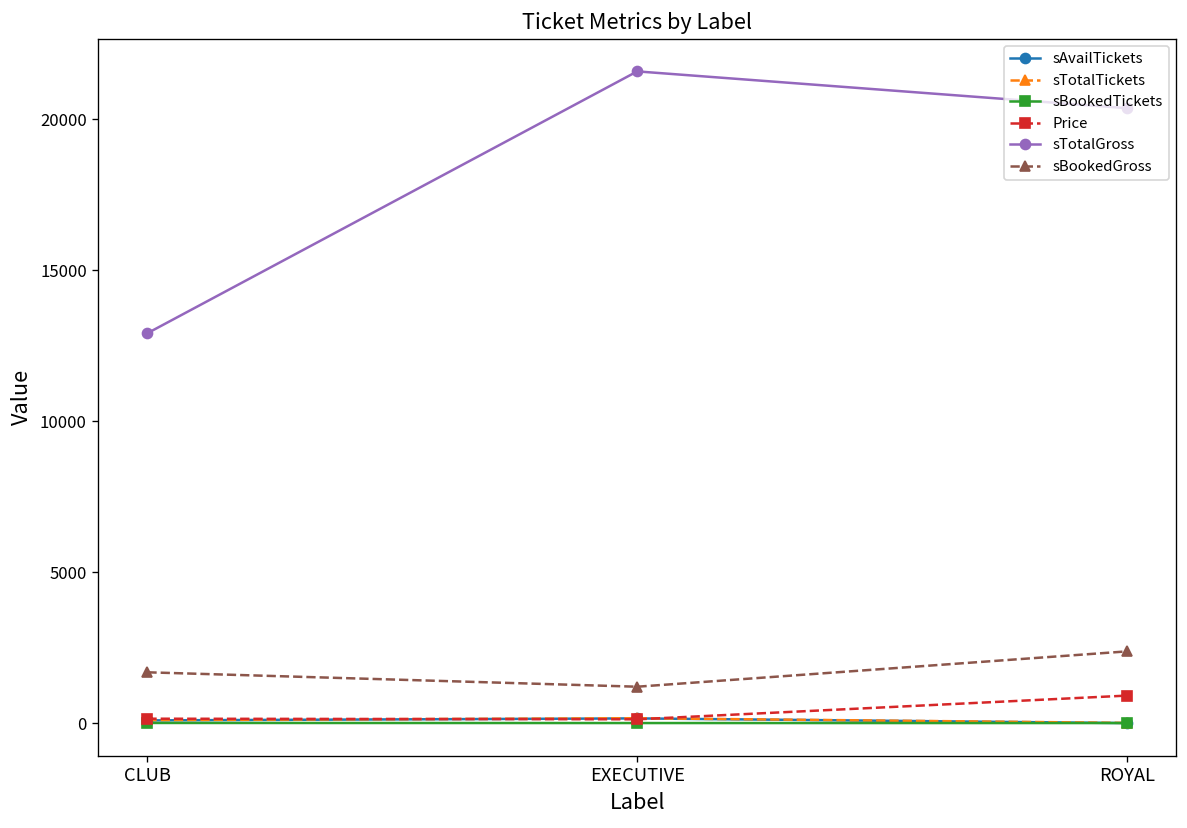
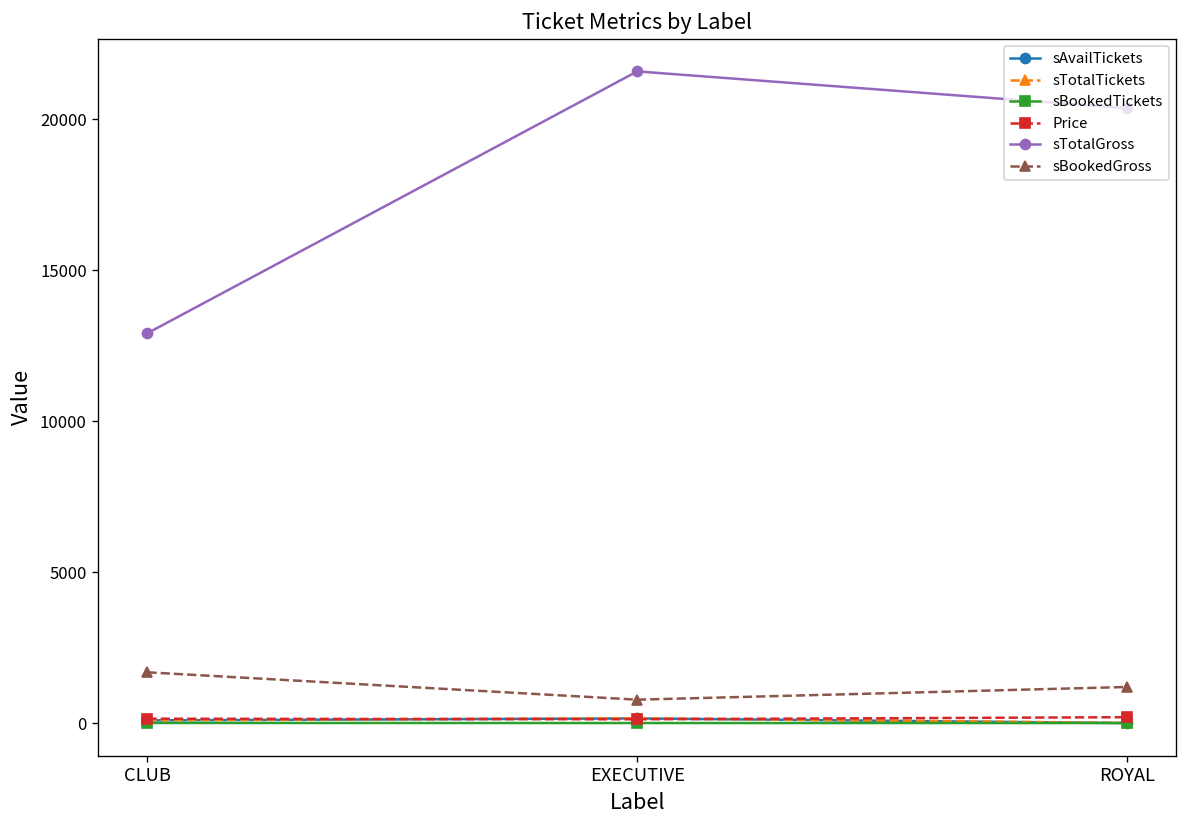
sBookedGross, EXECUTIVE: 1200 -> 800
Price, ROYAL: 900 -> 200
sBookedGross, ROYAL: 2400 -> 1200
